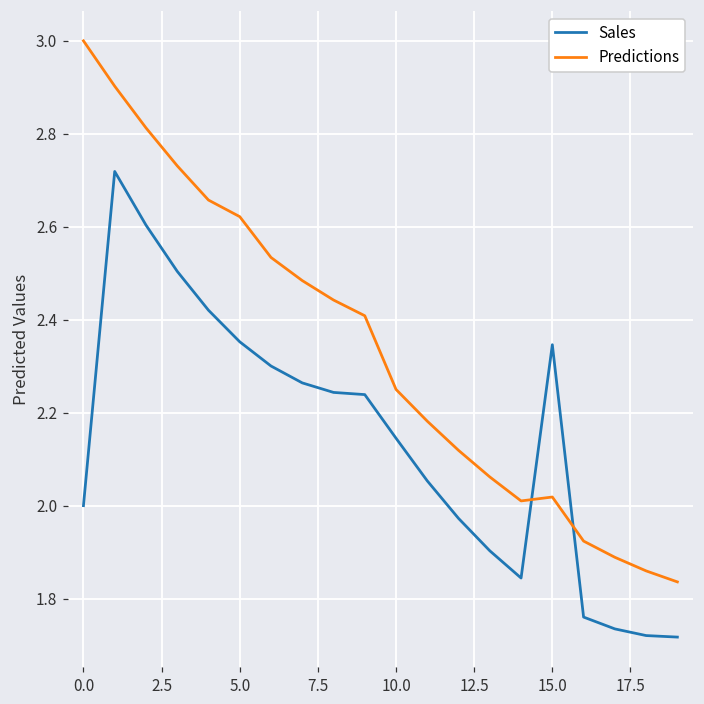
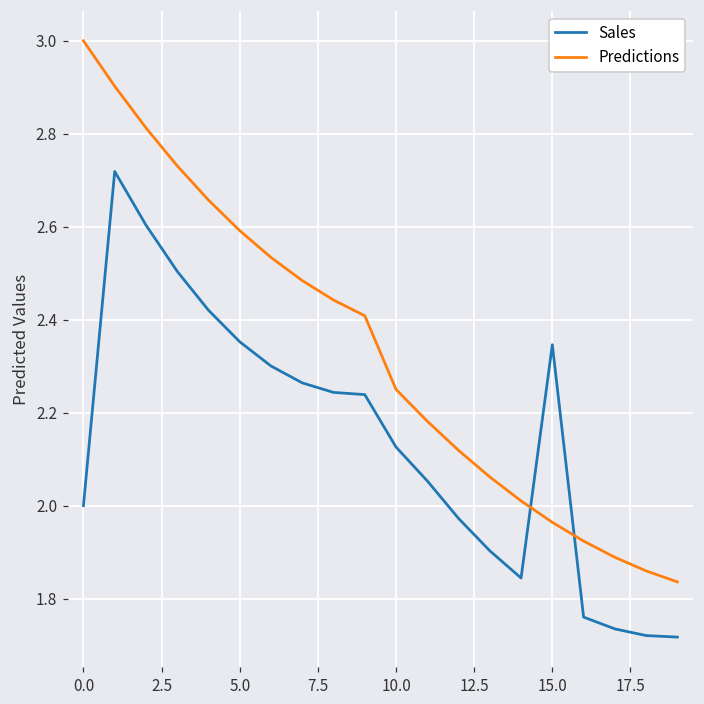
Predictions, 5.0: 2.62 -> 2.59
Sales, 10.0: 2.15 -> 2.13
Predictions, 15.0: 2.02 -> 1.96
